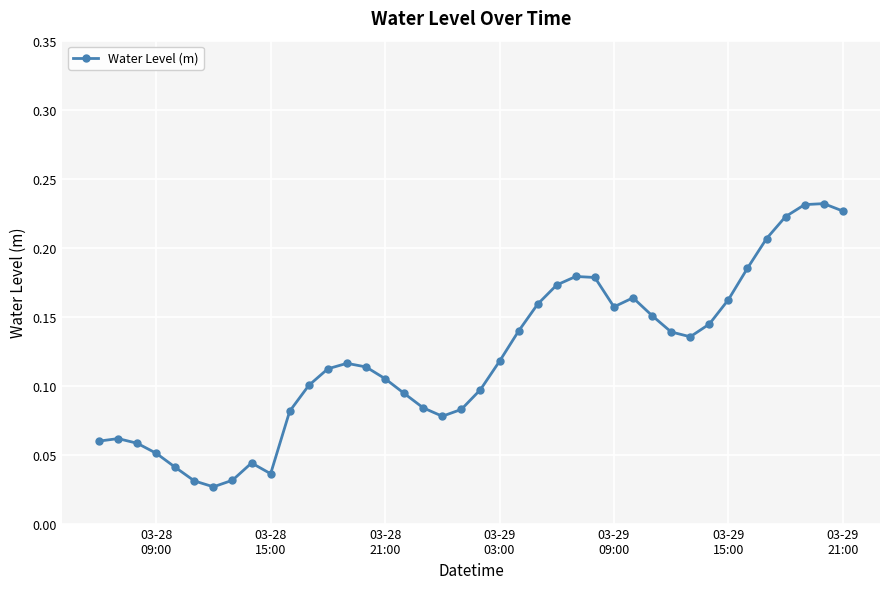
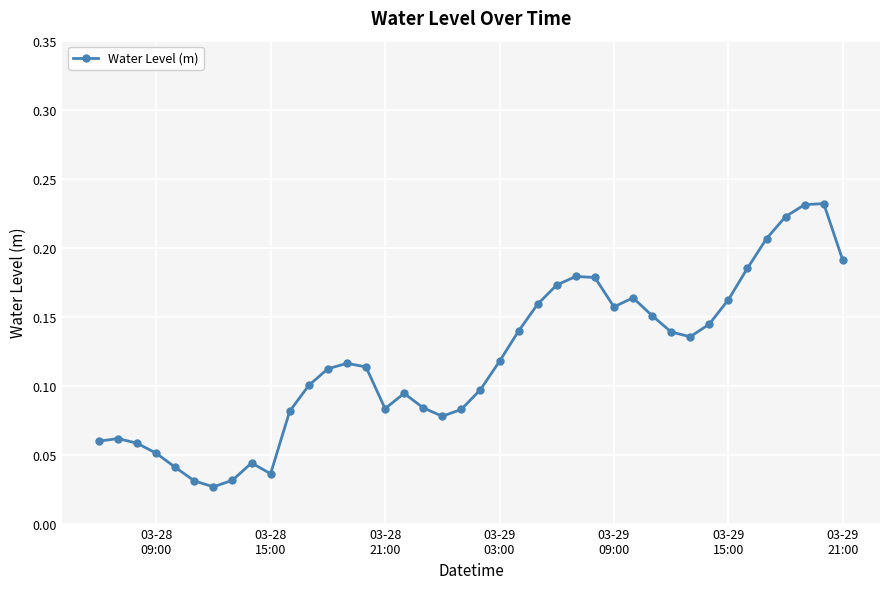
03-28 21:00: 0.105 -> 0.083
03-29 21:00: 0.227 -> 0.191
